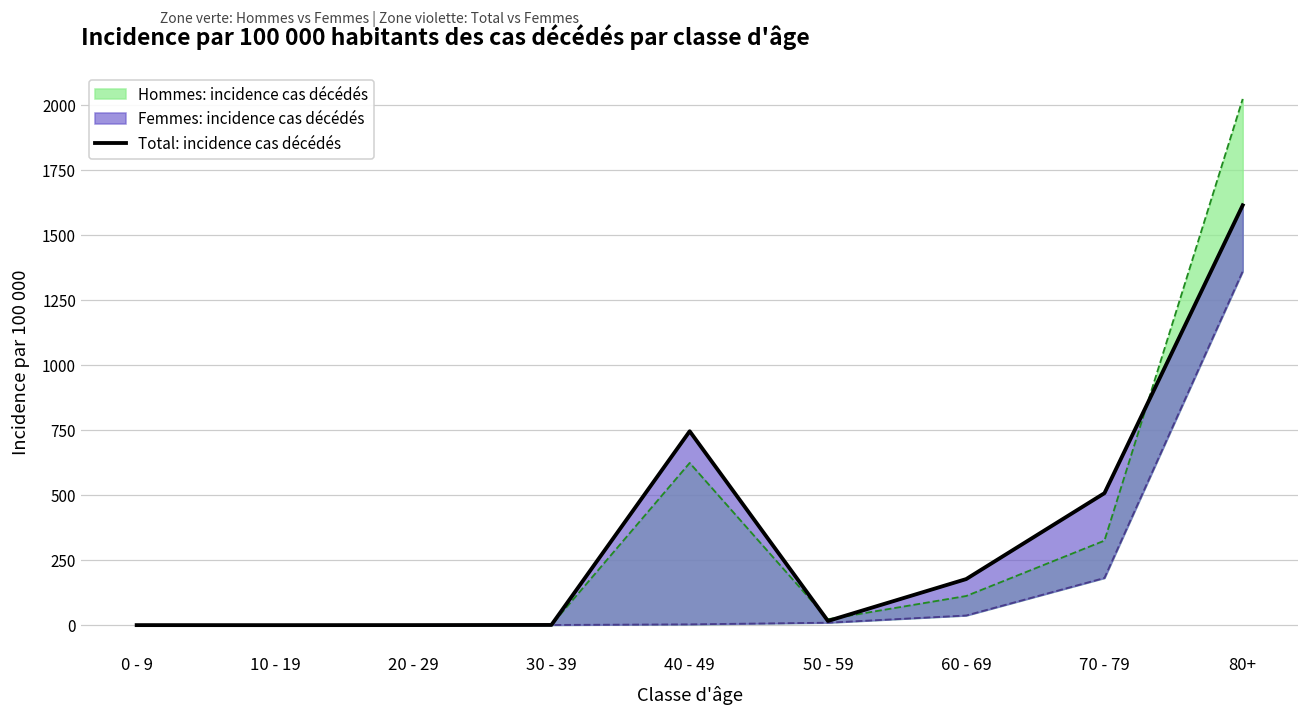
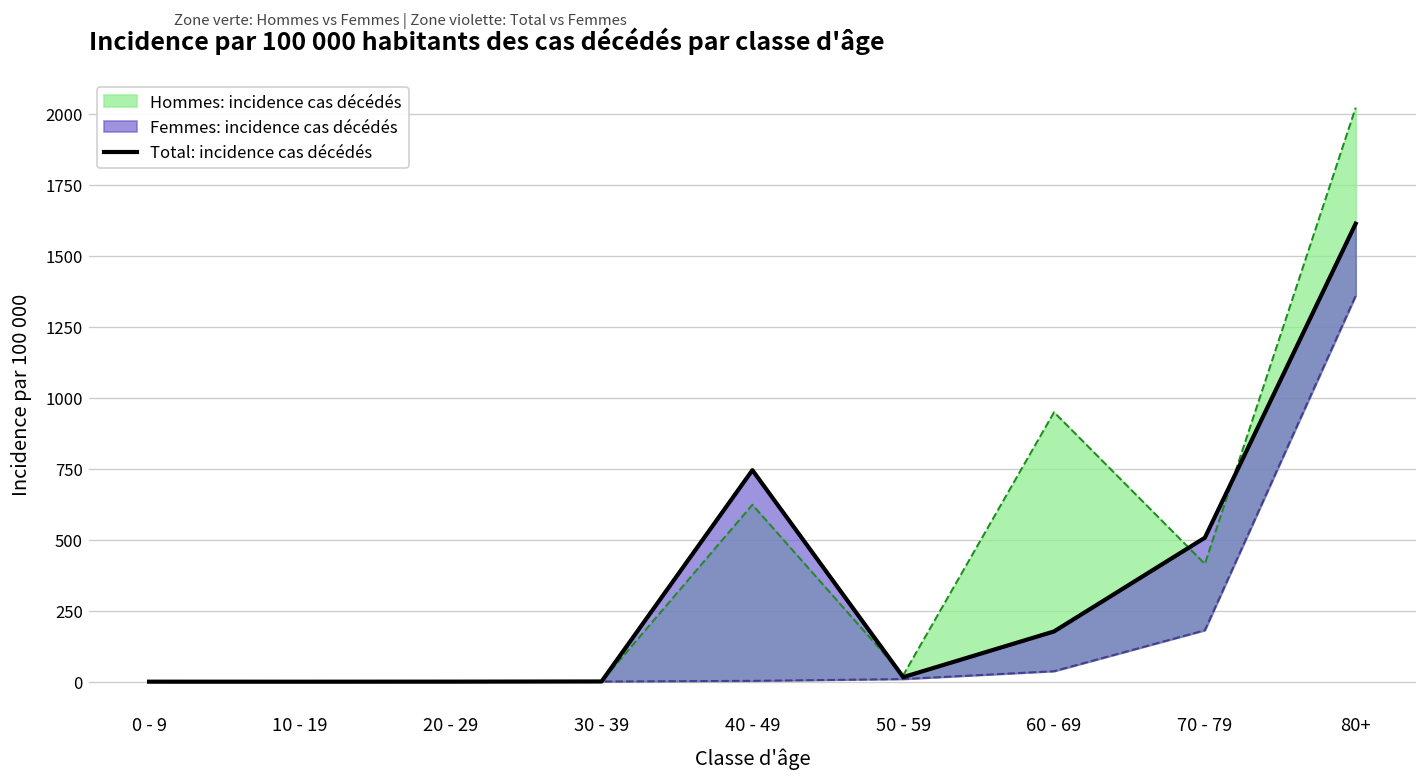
Hommes: incidence cas décédés, 60 - 69: 110 -> 950
Hommes: incidence cas décédés, 70 - 79: 320 -> 420
